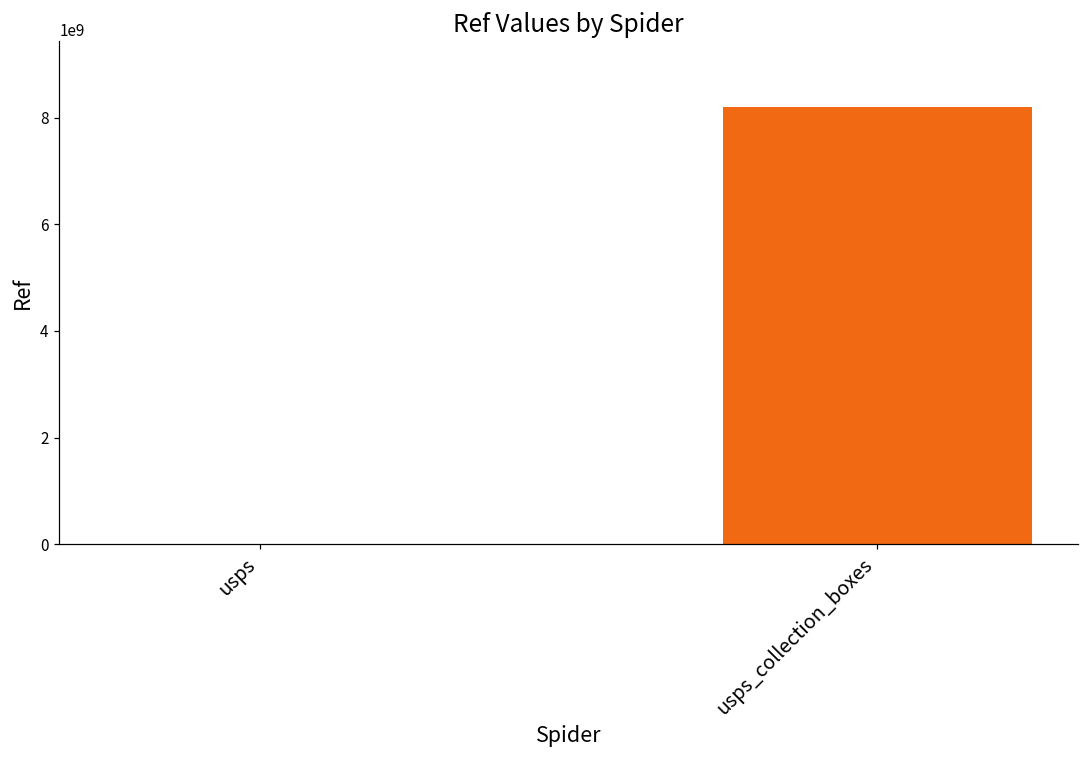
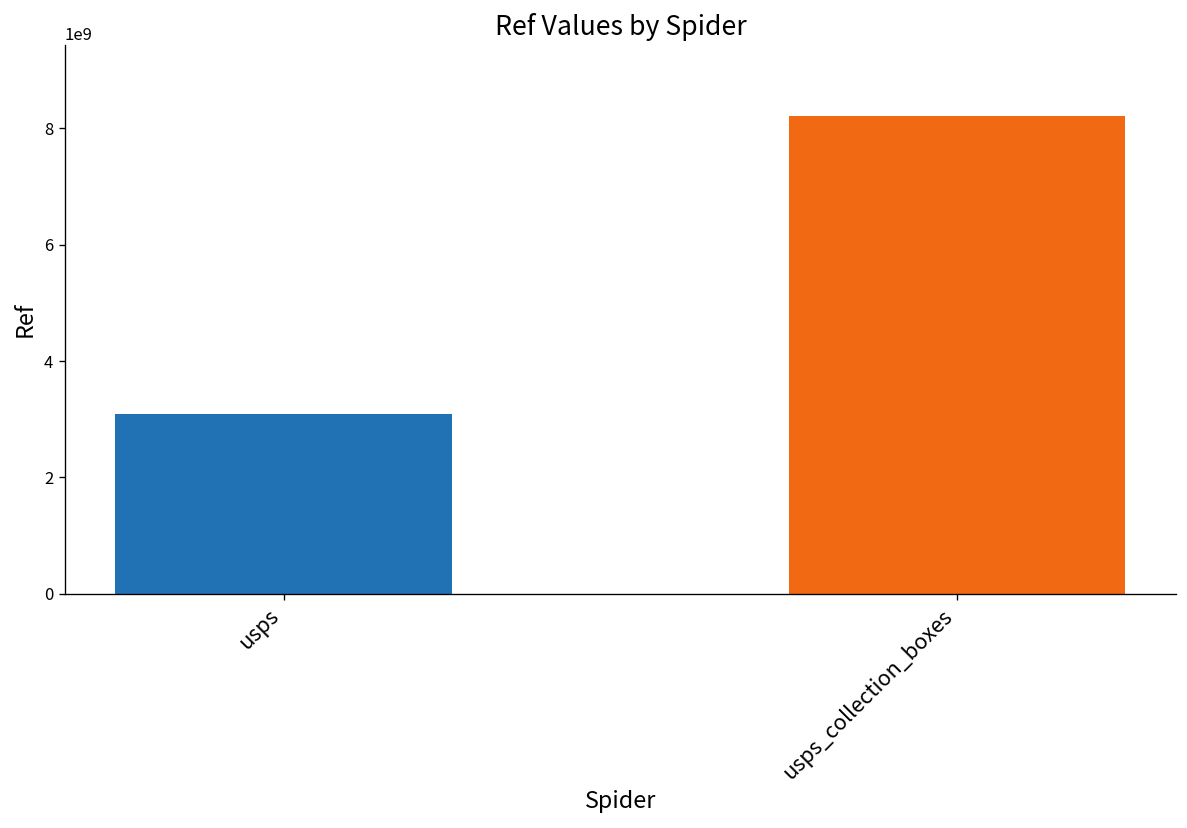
usps: 0 -> 3100000000
